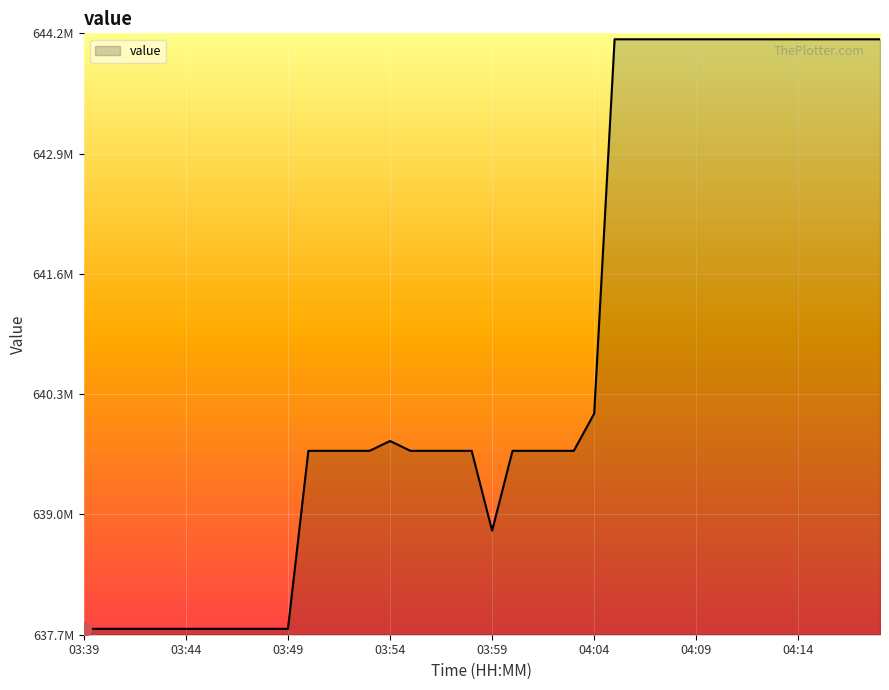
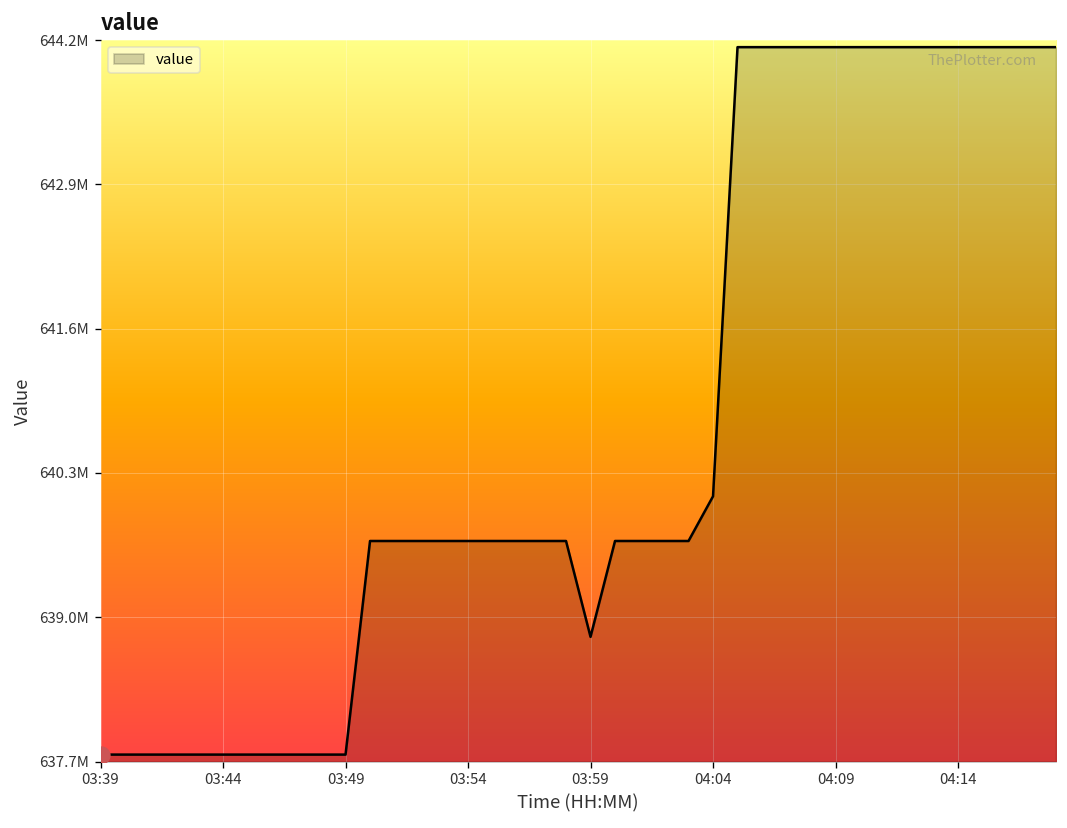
value, 03:54: 639800000 -> 639700000
